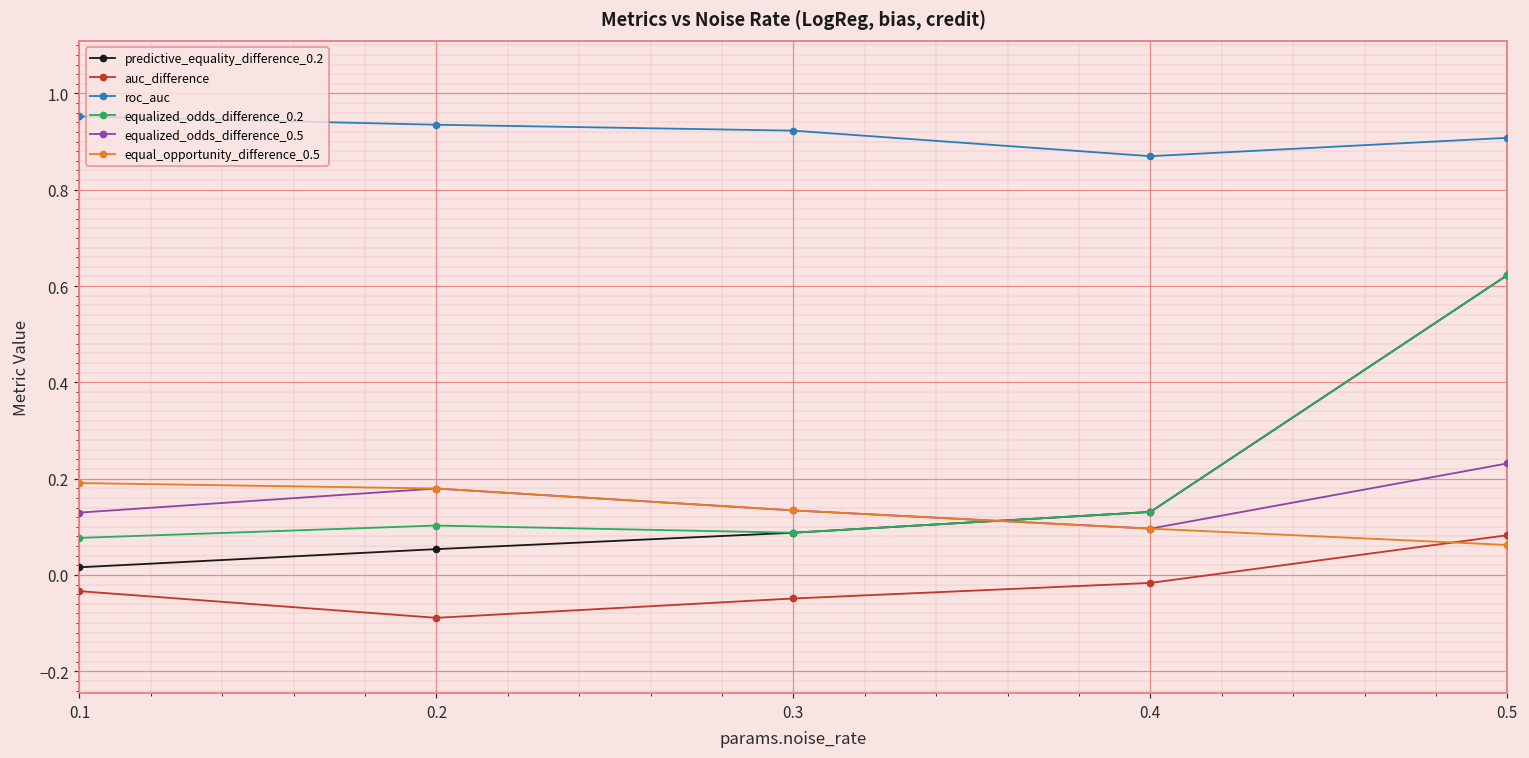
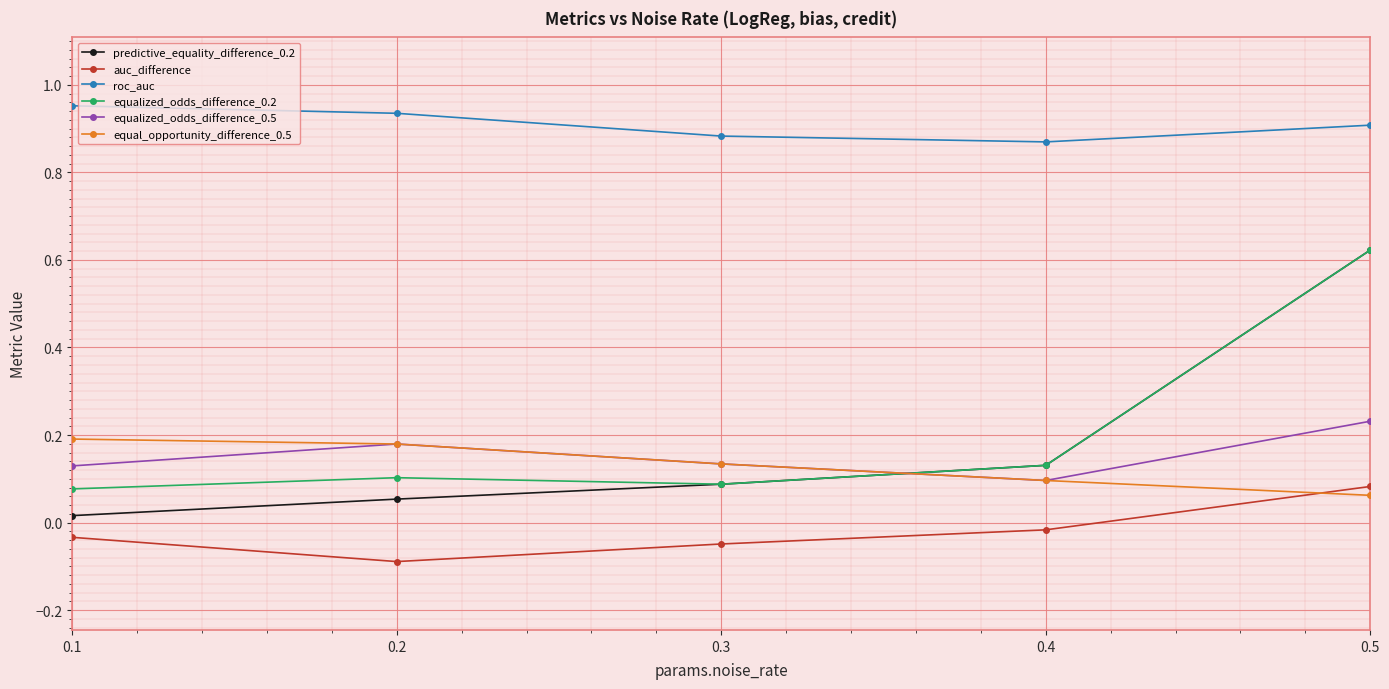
roc_auc, 0.3: 0.92 -> 0.88
